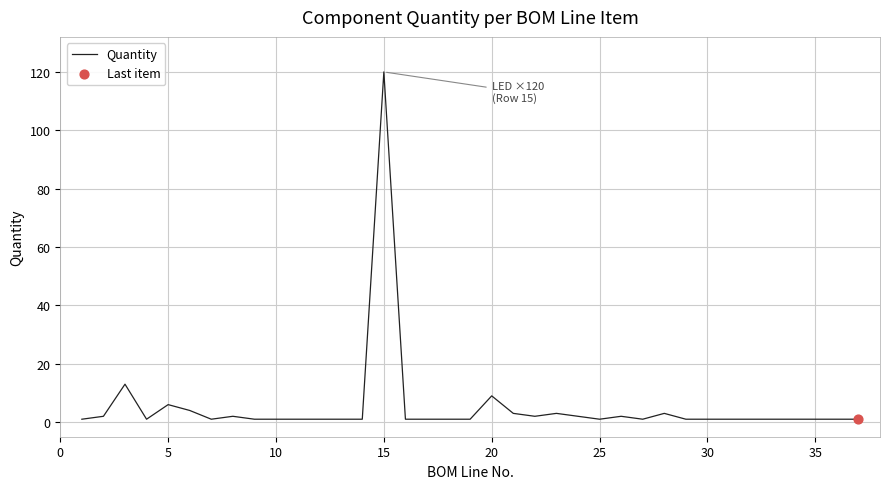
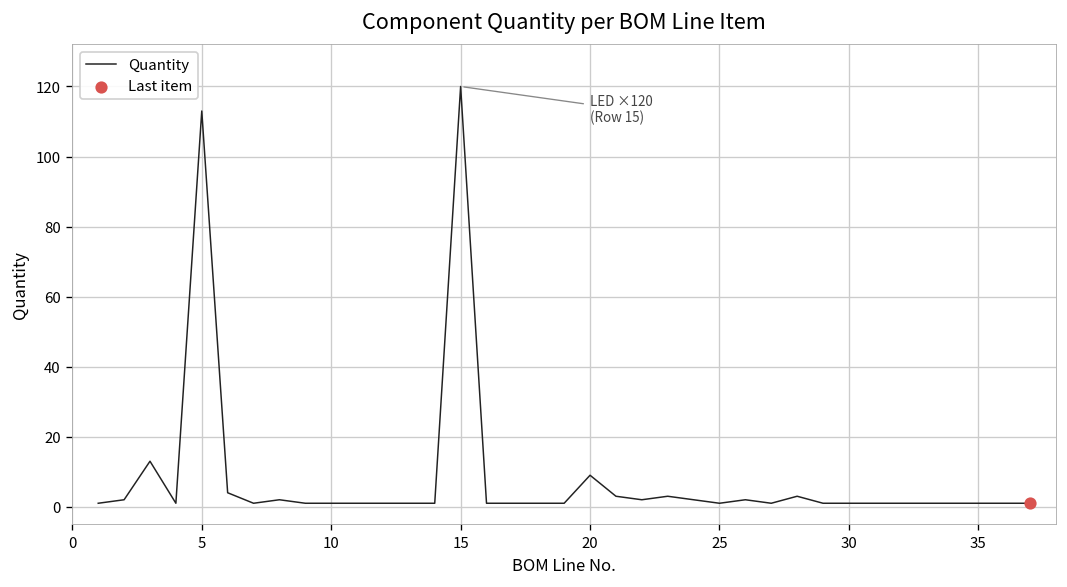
Quantity, 5: 6 -> 113
